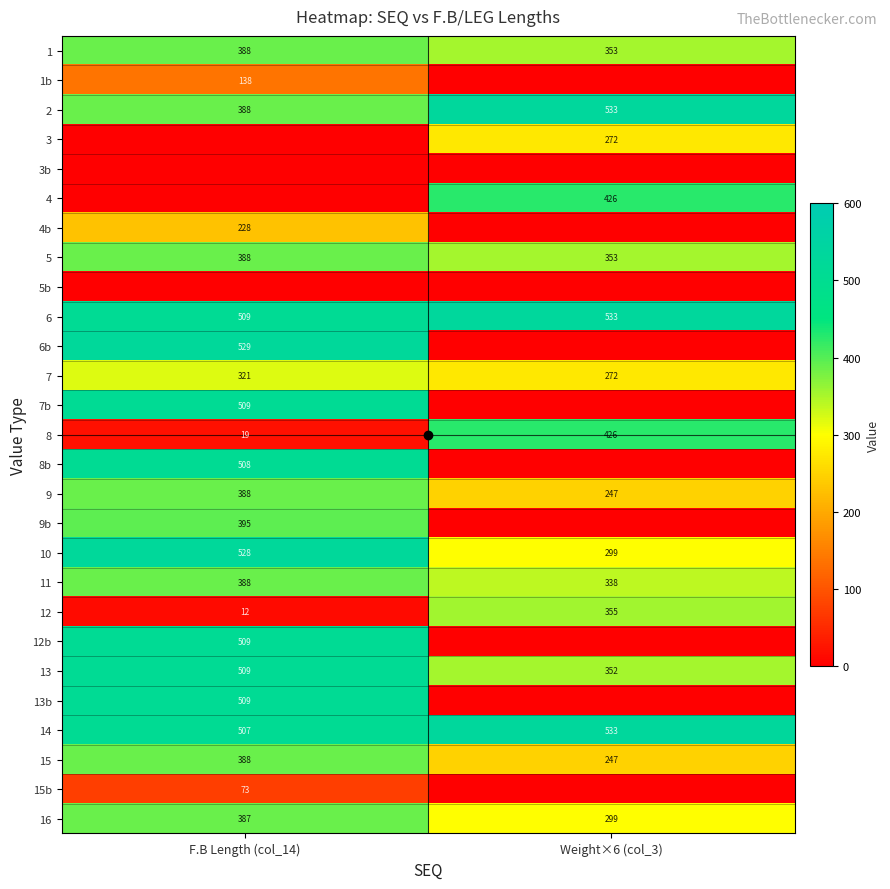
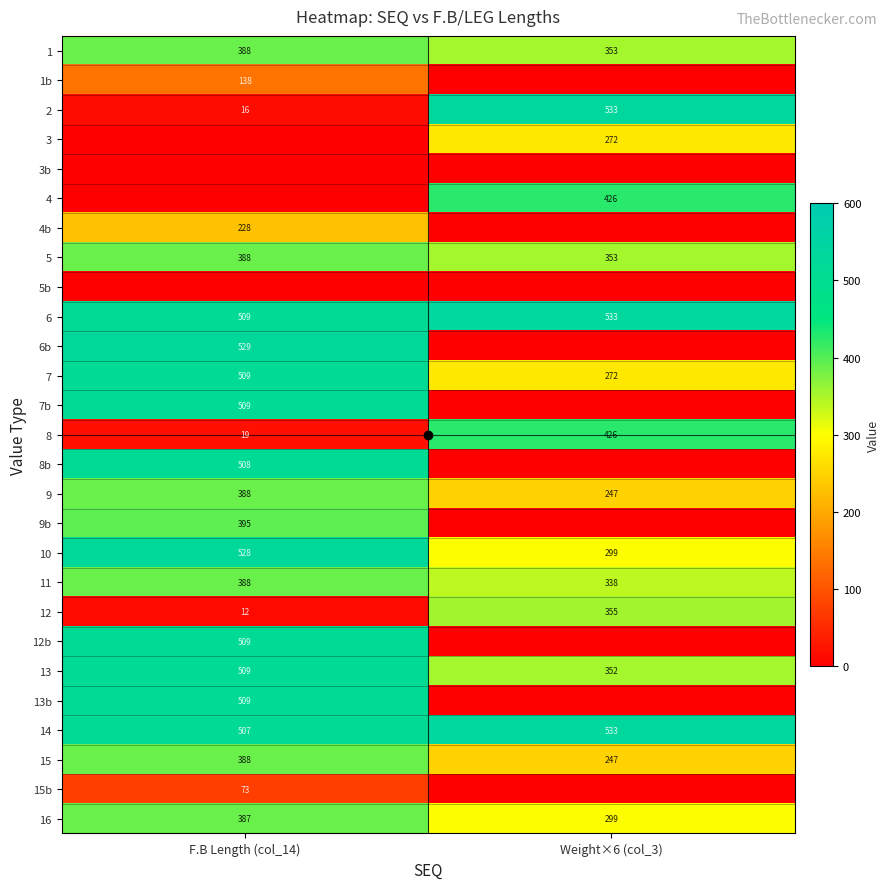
2, F.B Length (col_14): 388 -> 16
7, F.B Length (col_14): 321 -> 509
